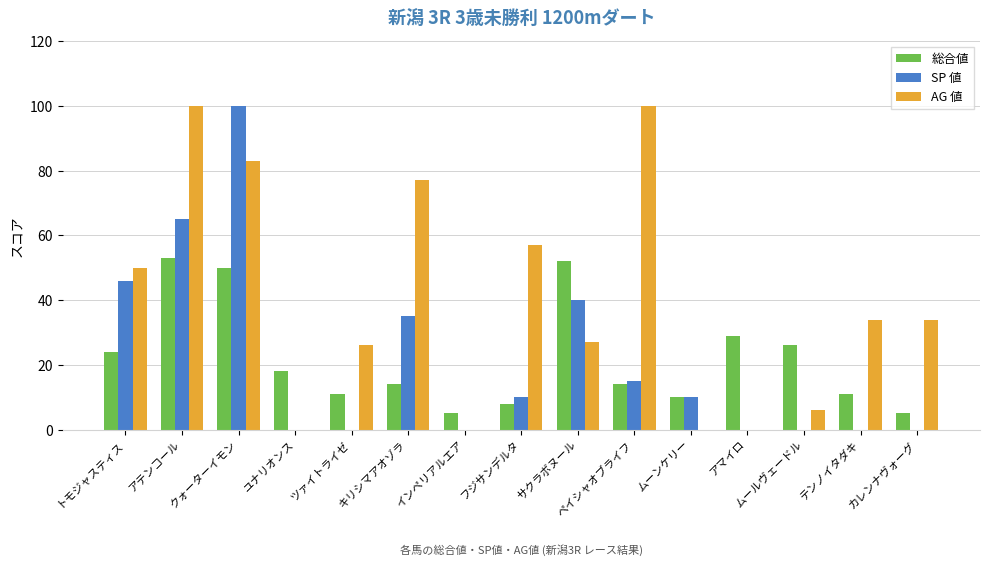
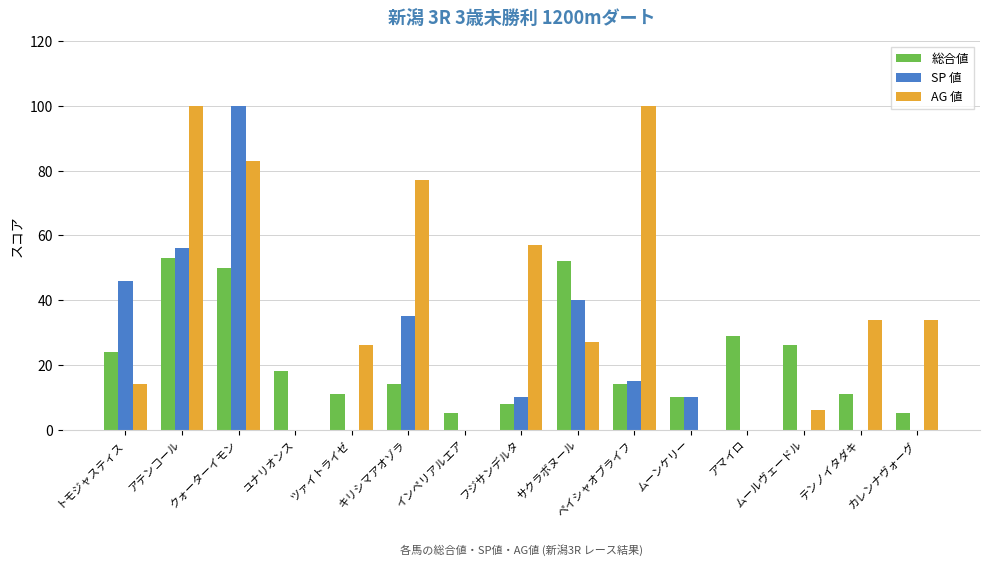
AG 値, トモジャスティス: 50 -> 14
SP 値, アテンコール: 65 -> 56
